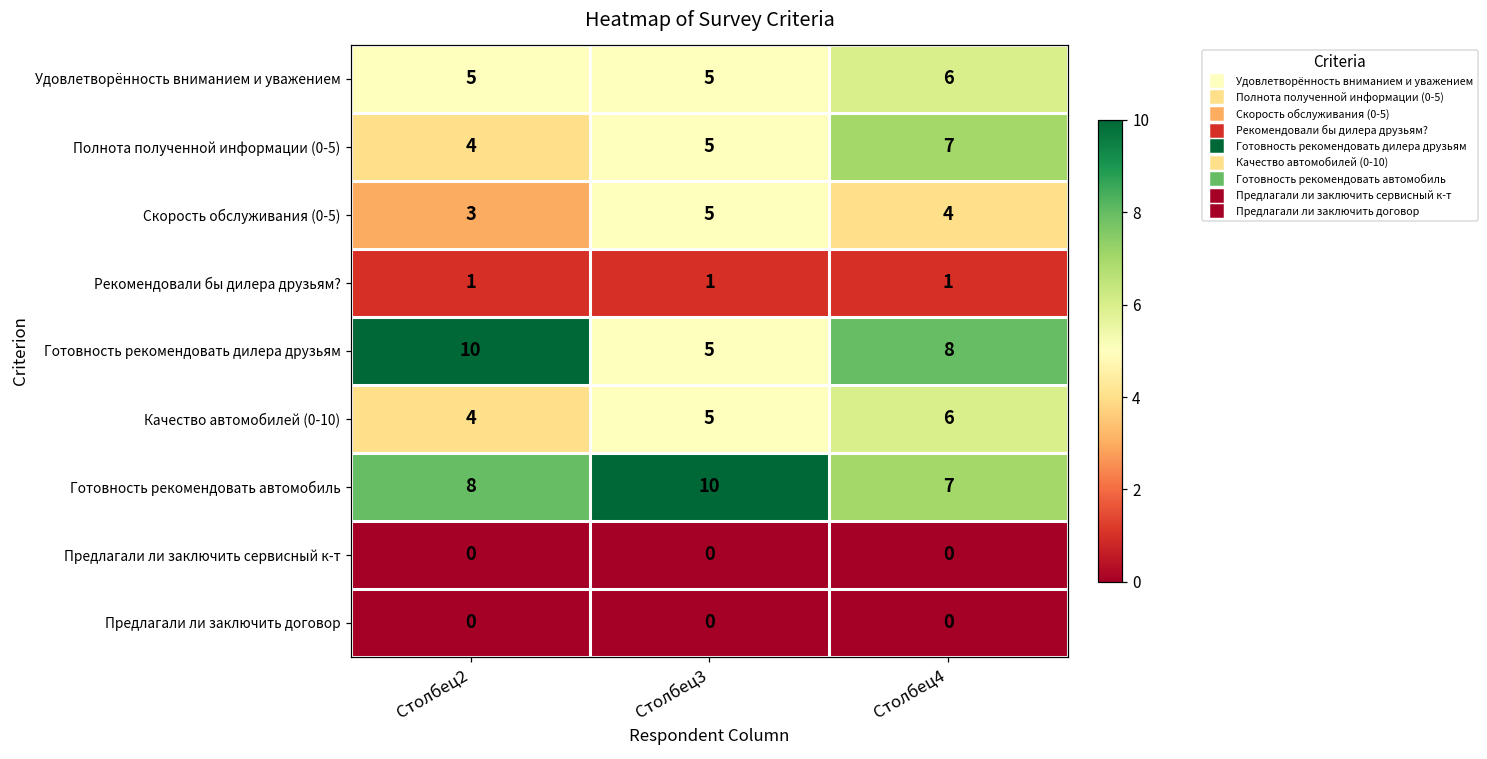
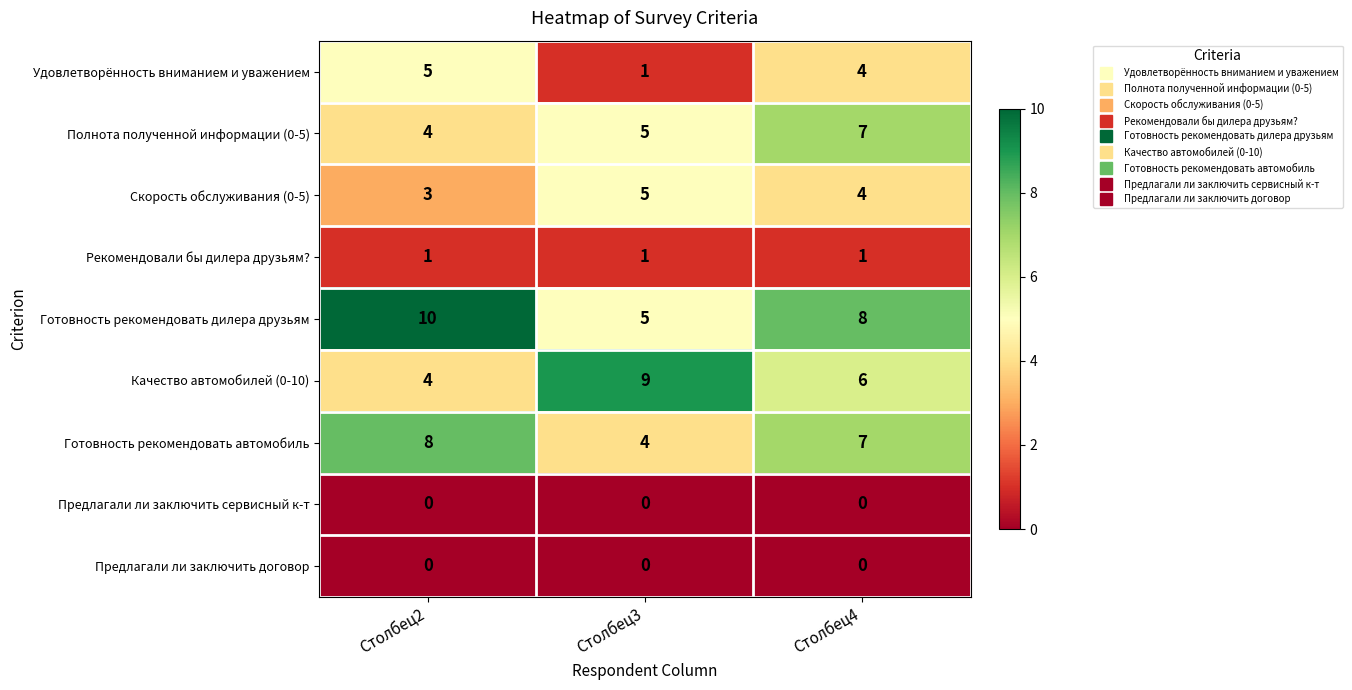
Удовлетворённость вниманием и уважением, Столбец3: 5 -> 1
Удовлетворённость вниманием и уважением, Столбец4: 6 -> 4
Качество автомобилей (0-10), Столбец3: 5 -> 9
Готовность рекомендовать автомобиль, Столбец3: 10 -> 4
